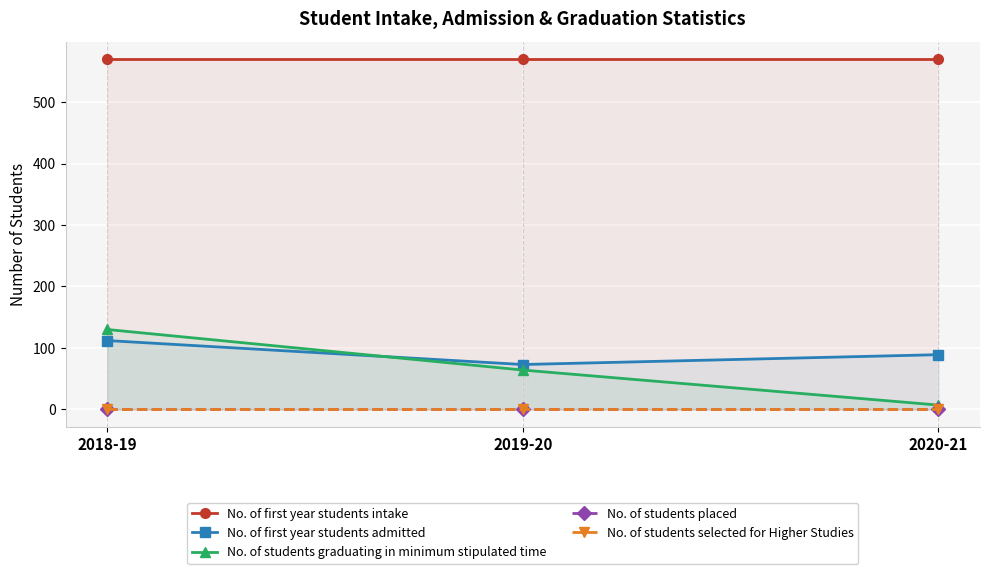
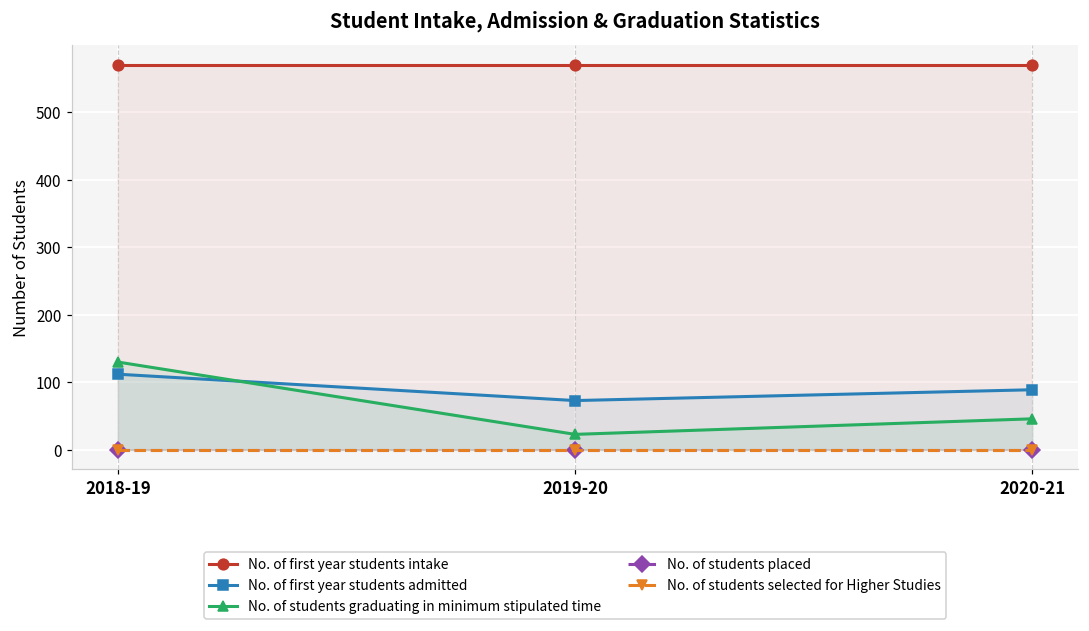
No. of students graduating in minimum stipulated time, 2019-20: 60 -> 20
No. of students graduating in minimum stipulated time, 2020-21: 10 -> 50
